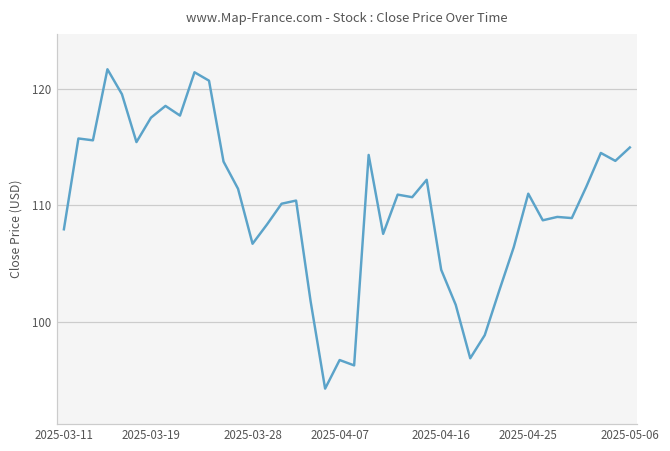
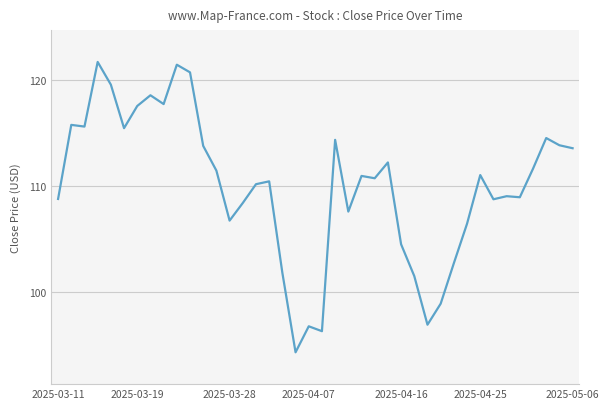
2025-03-11: 108.0 -> 108.8
2025-05-06: 115.0 -> 113.5
